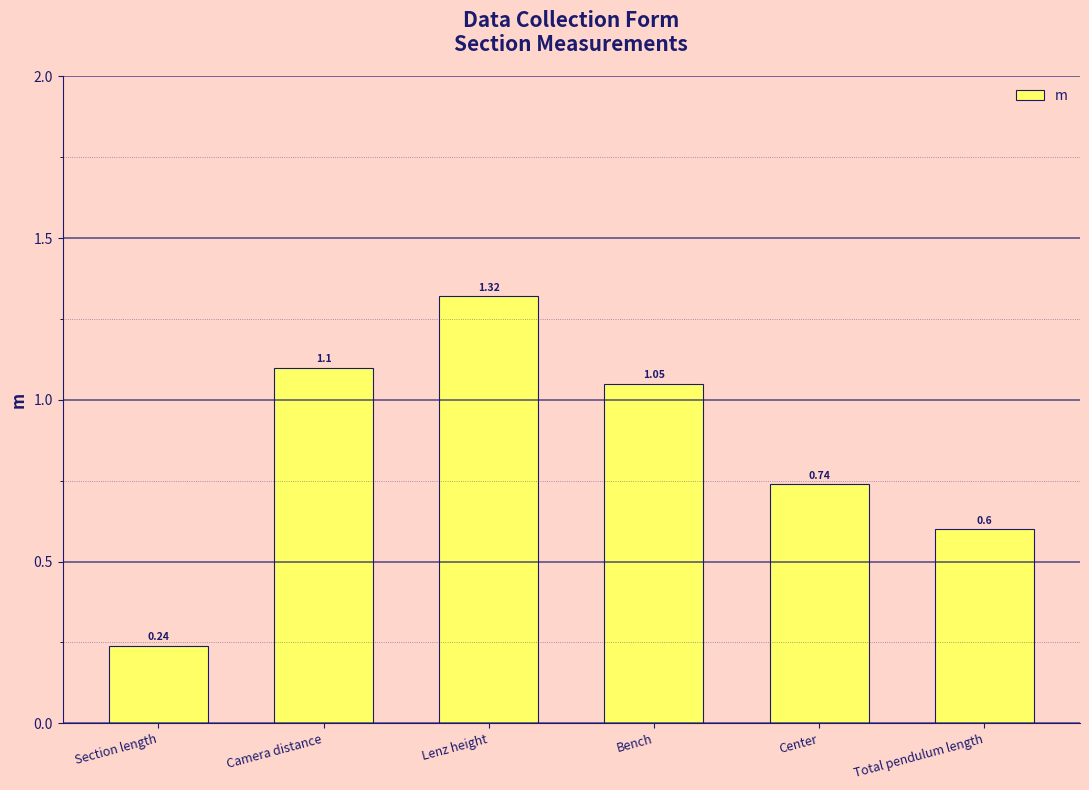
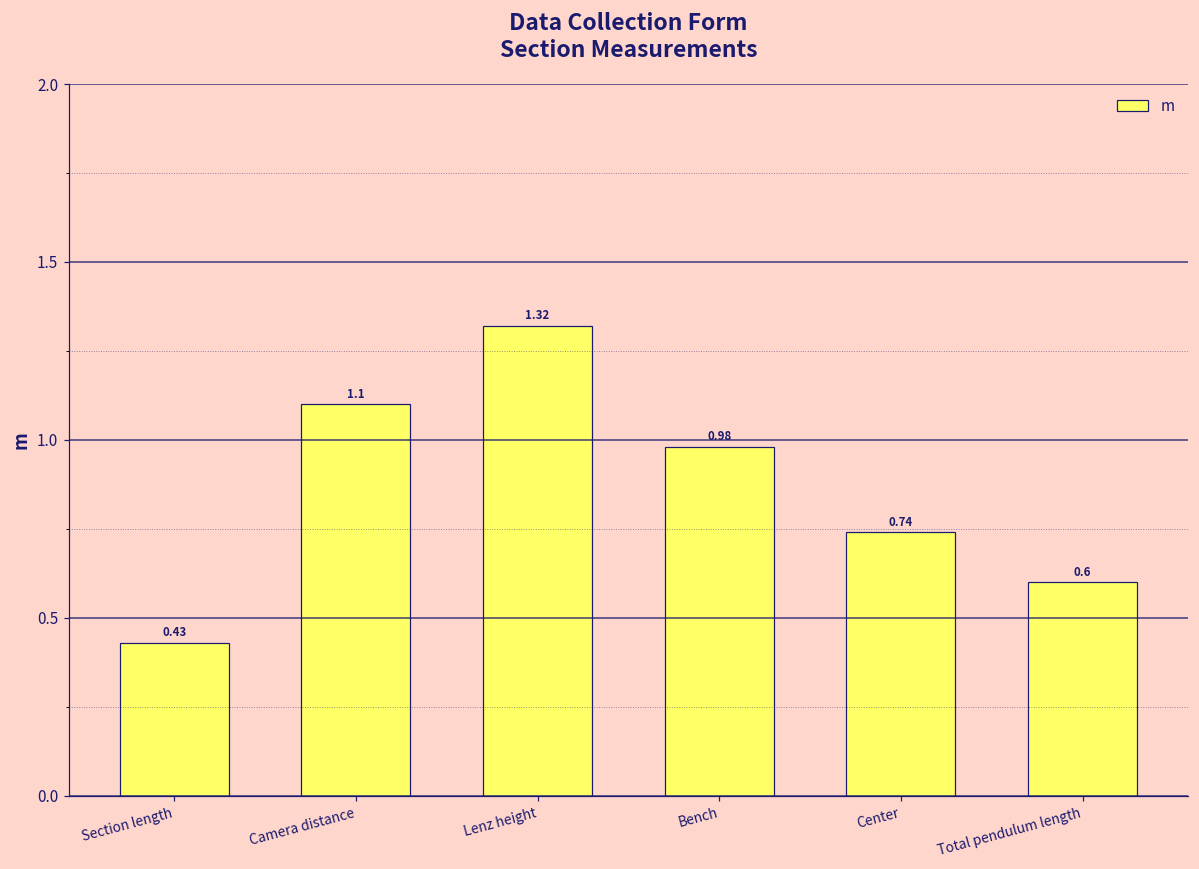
Section length: 0.24 -> 0.43
Bench: 1.05 -> 0.98
